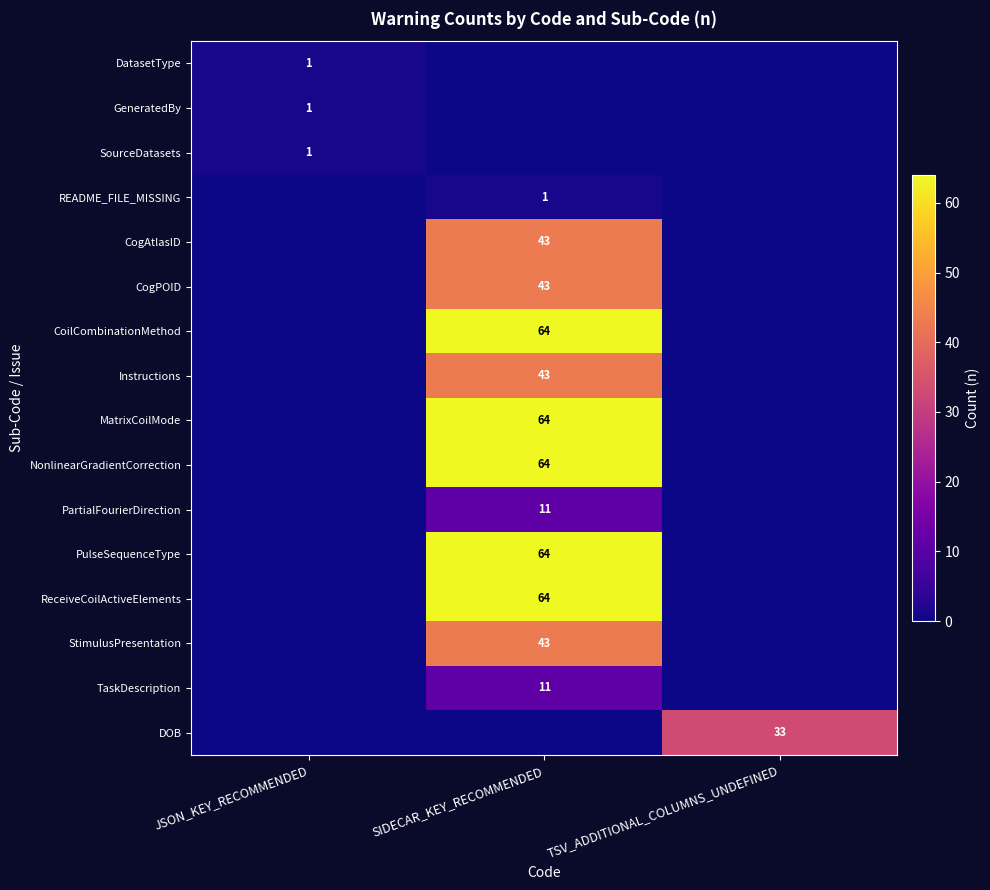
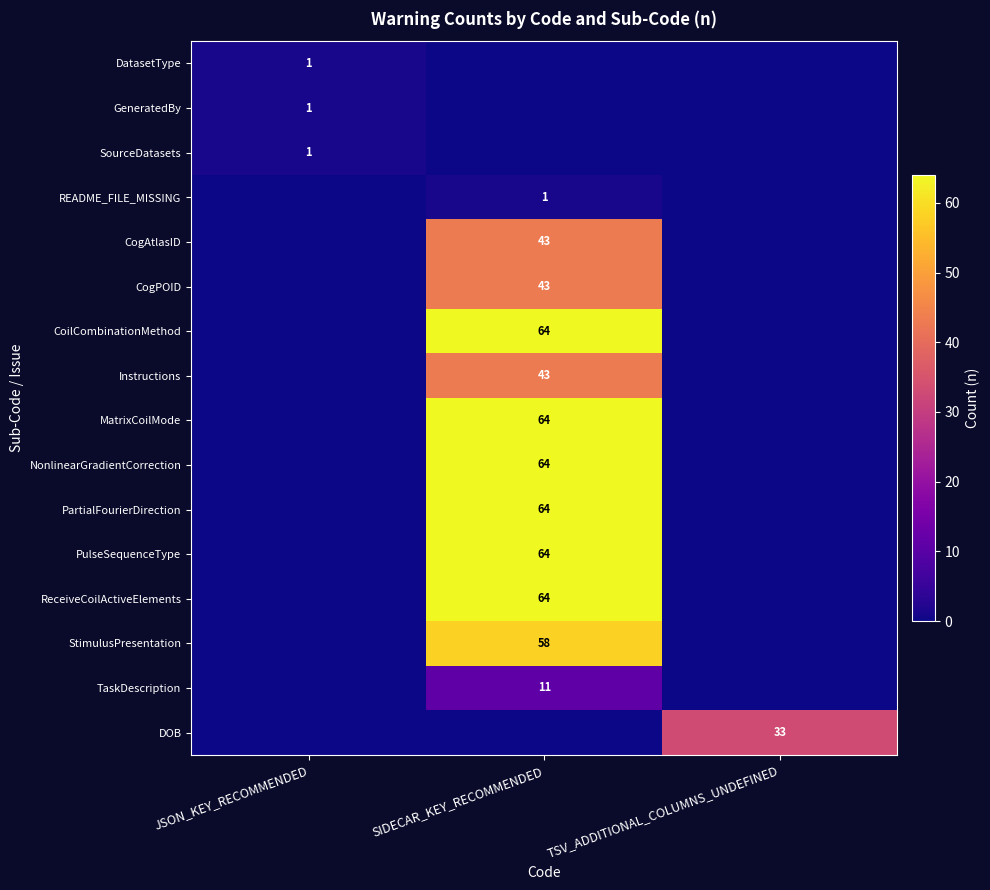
PartialFourierDirection, SIDECAR_KEY_RECOMMENDED: 11 -> 64
StimulusPresentation, SIDECAR_KEY_RECOMMENDED: 43 -> 58
